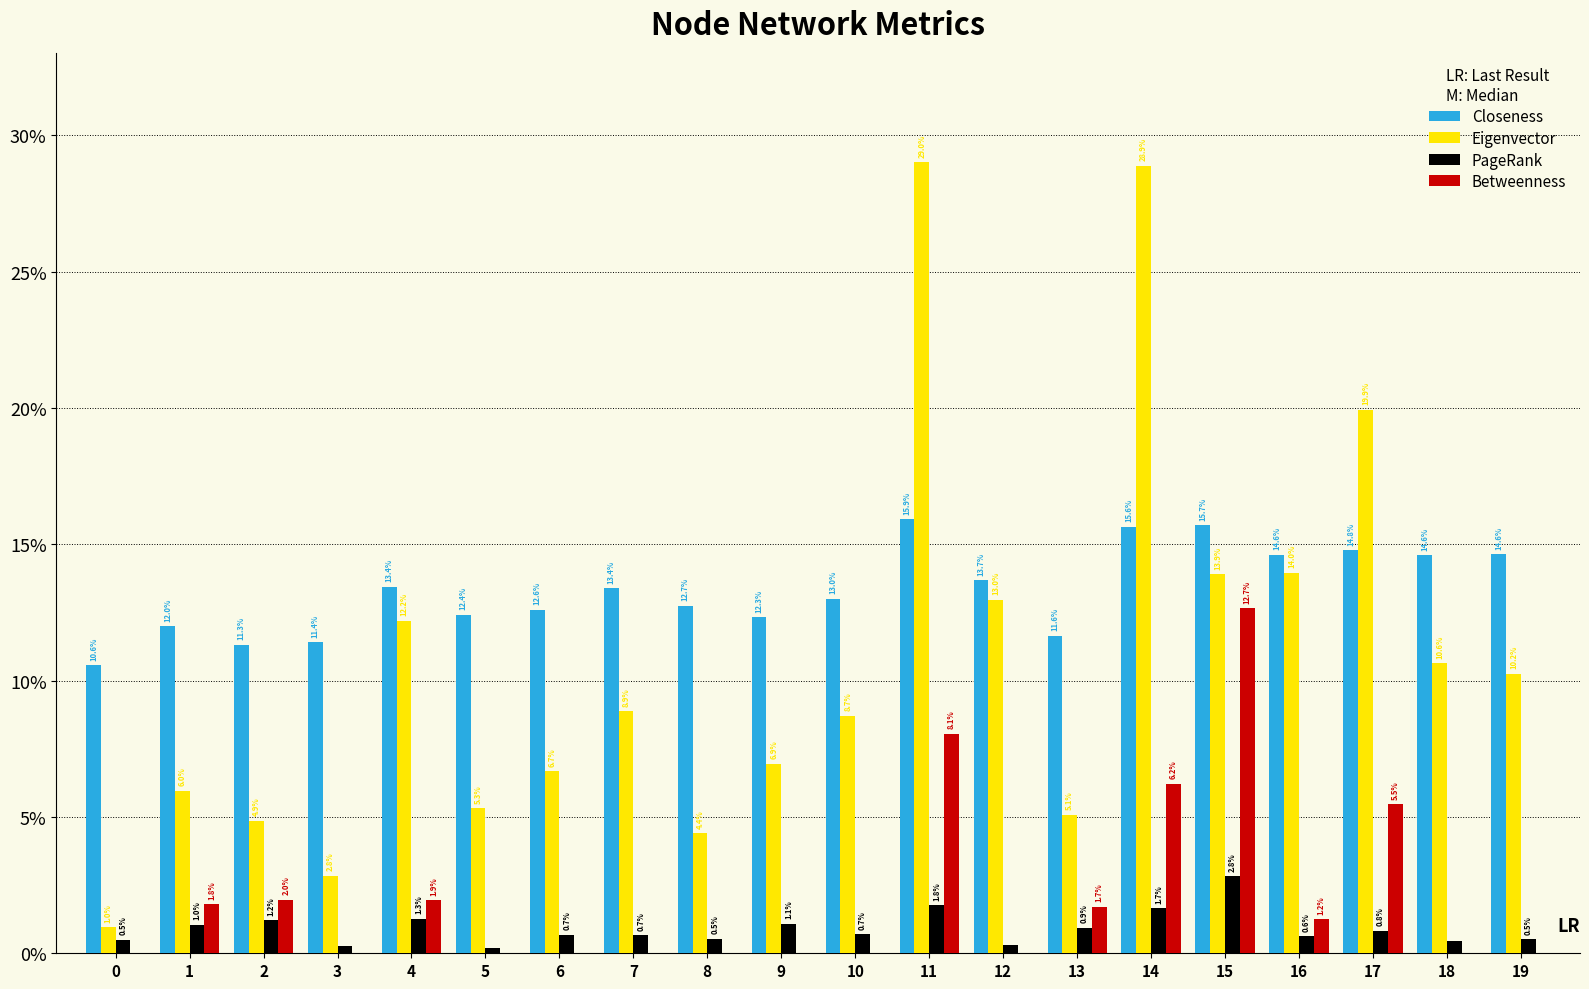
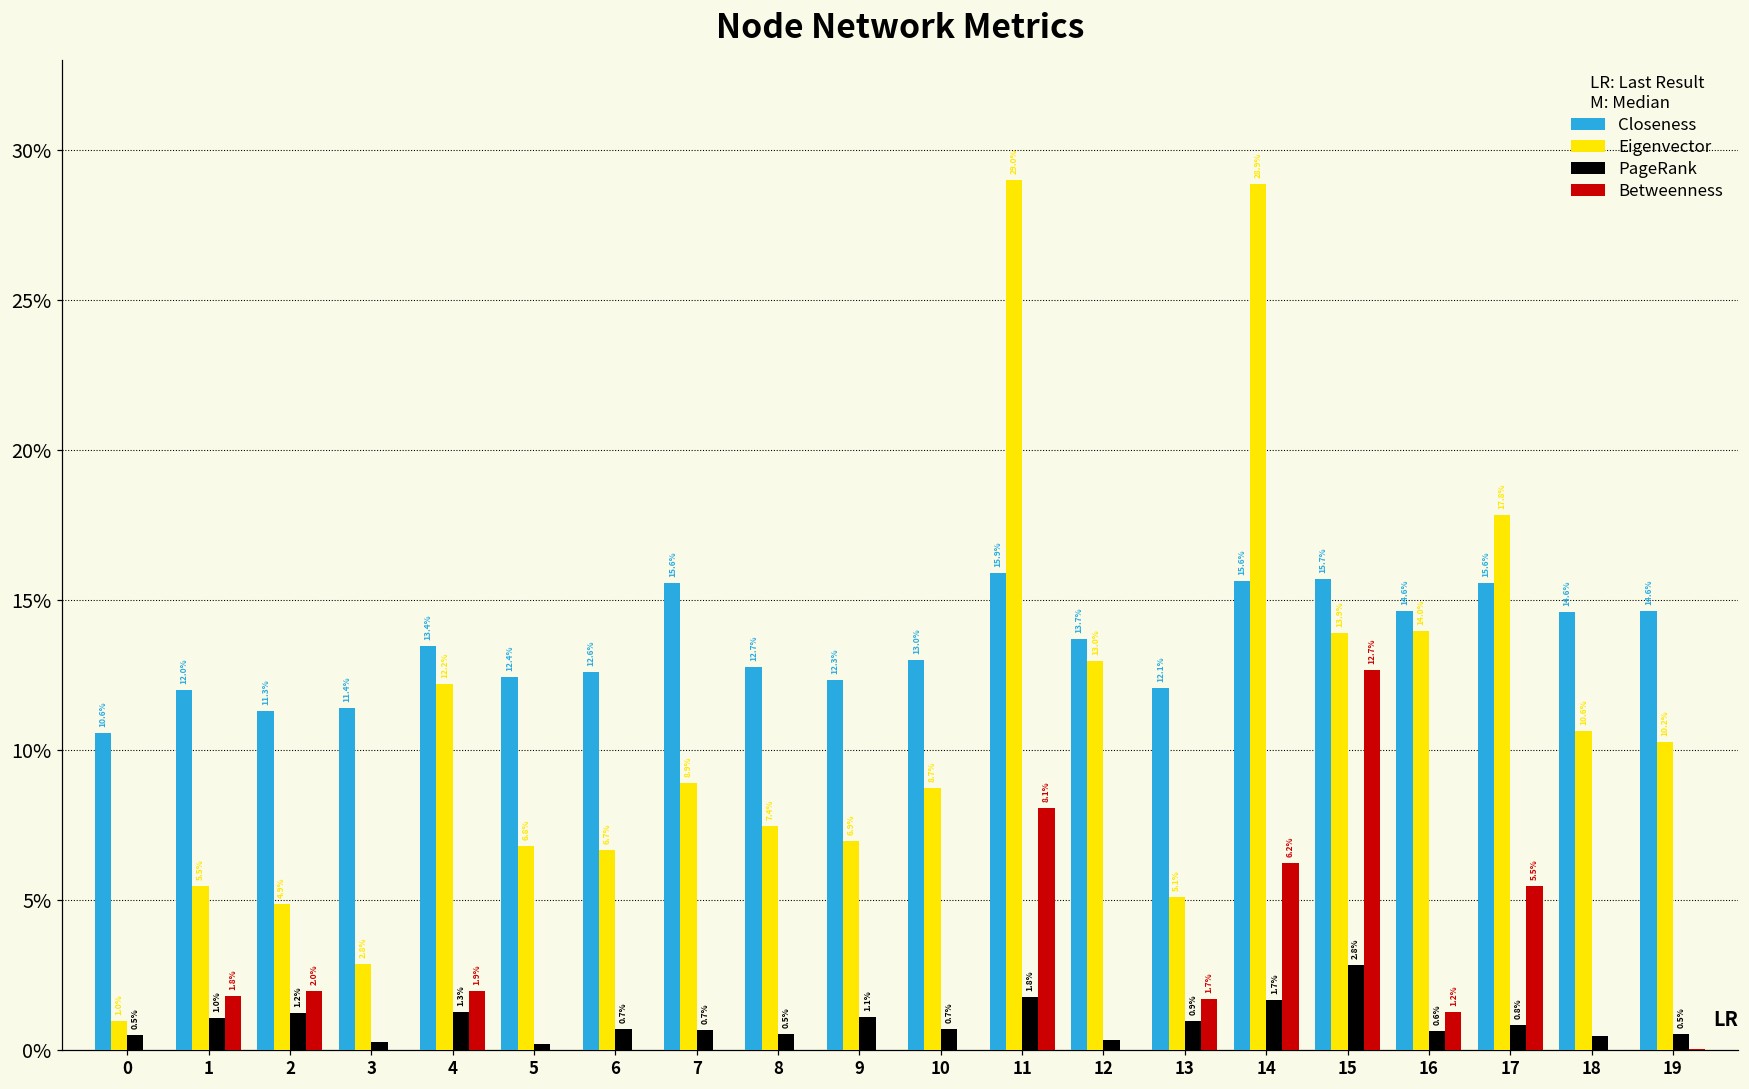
Eigenvector, 1: 6.0% -> 5.5%
Eigenvector, 5: 5.3% -> 6.8%
Closeness, 7: 13.4% -> 15.6%
Eigenvector, 8: 4.4% -> 7.4%
Closeness, 13: 11.6% -> 12.1%
Closeness, 17: 14.8% -> 15.6%
Eigenvector, 17: 19.9% -> 17.8%
